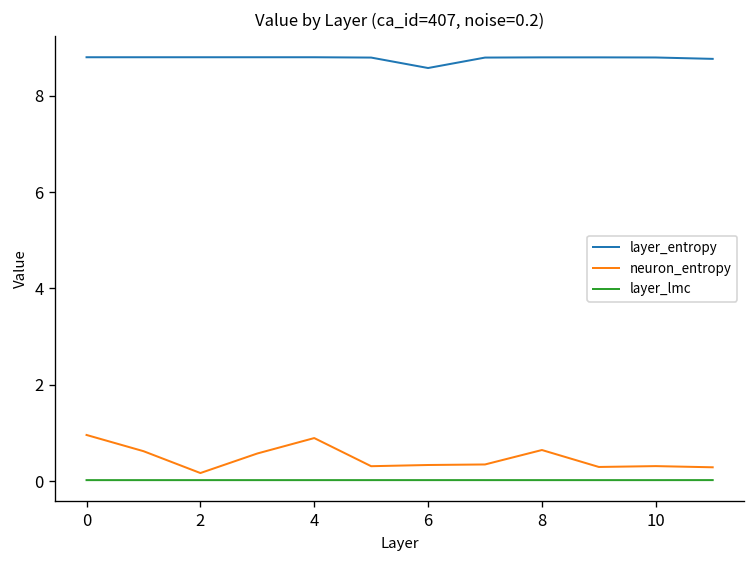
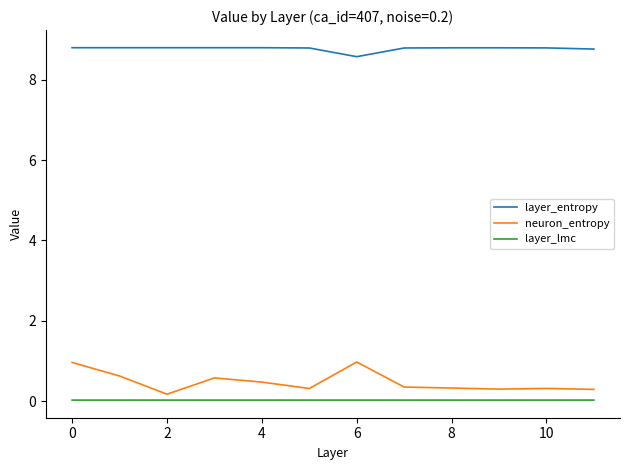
neuron_entropy, 4: 0.9 -> 0.5
neuron_entropy, 6: 0.3 -> 1.0
neuron_entropy, 8: 0.6 -> 0.3
